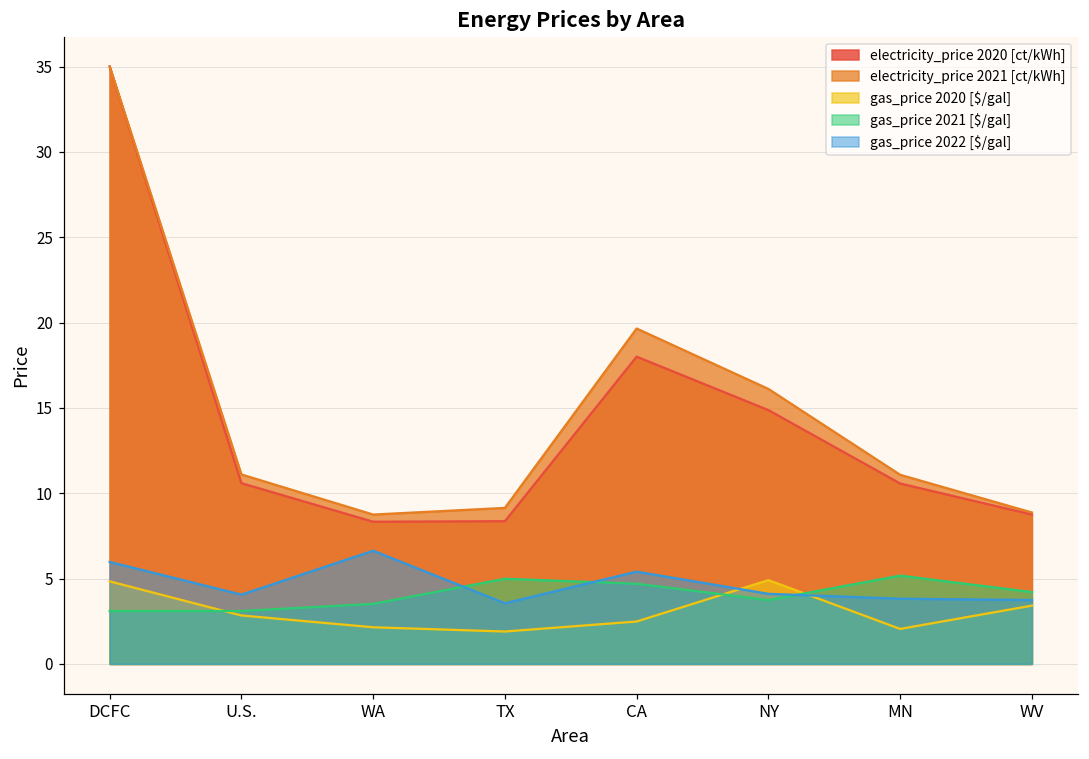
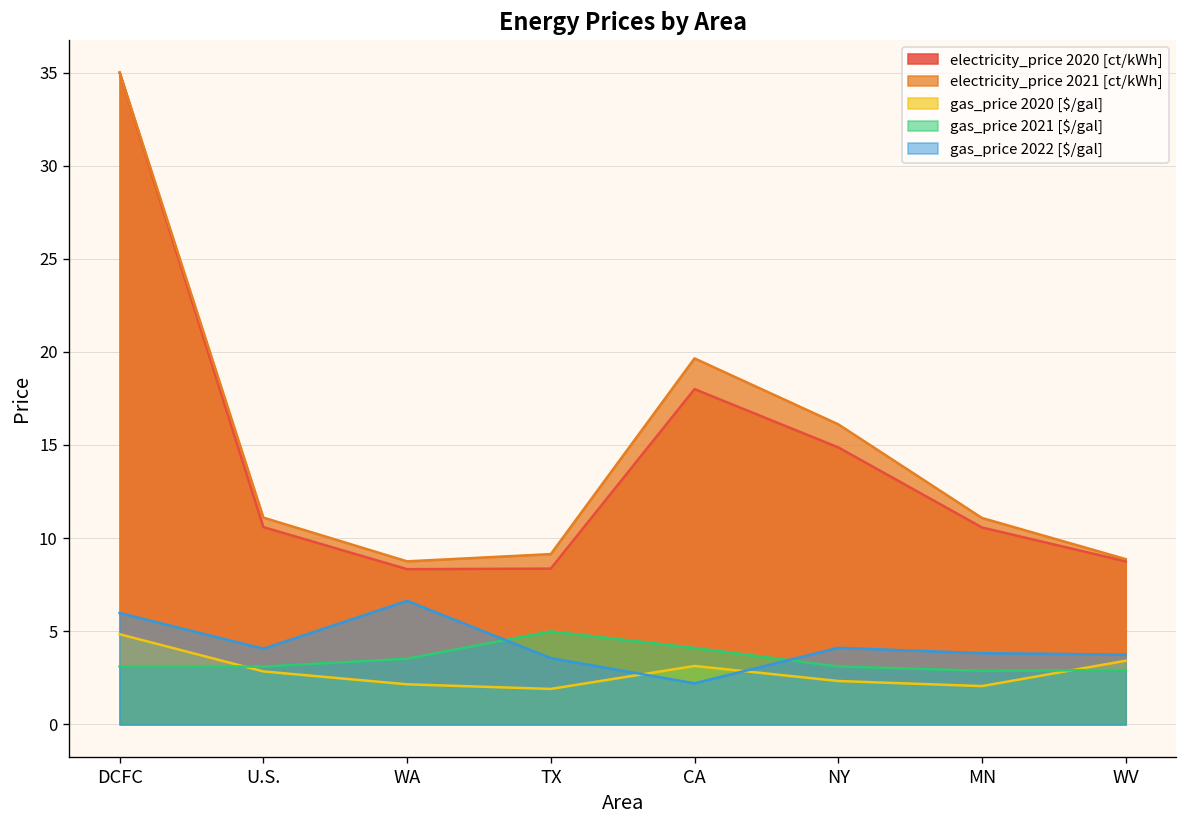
gas_price 2020 [$/gal], CA: 2.5 -> 3.1
gas_price 2021 [$/gal], CA: 4.7 -> 4.1
gas_price 2022 [$/gal], CA: 5.4 -> 2.2
gas_price 2020 [$/gal], NY: 4.9 -> 2.3
gas_price 2021 [$/gal], NY: 3.7 -> 3.1
gas_price 2021 [$/gal], MN: 5.2 -> 2.9
gas_price 2021 [$/gal], WV: 4.2 -> 2.9
